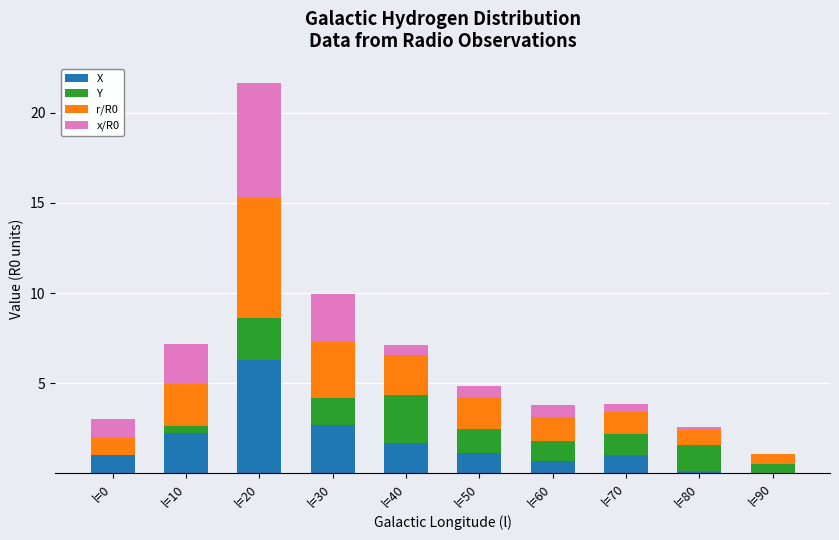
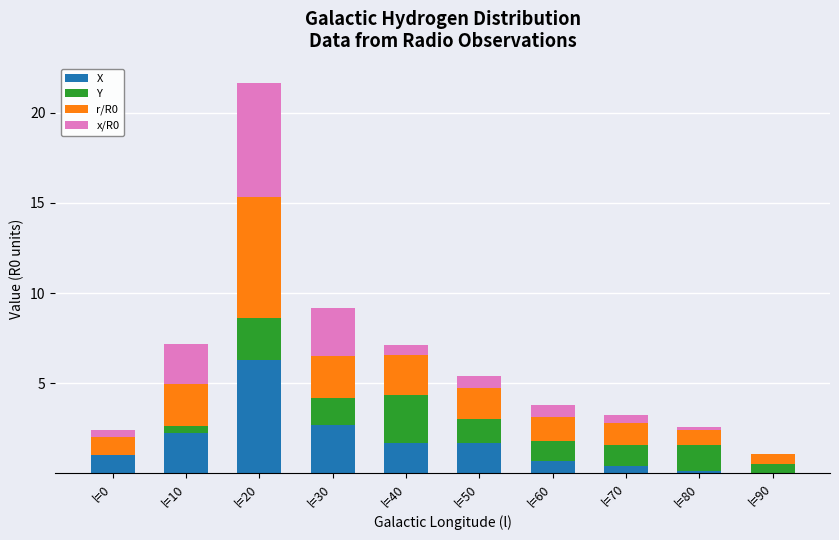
x/R0, l=0: 1.0 -> 0.4
r/R0, l=30: 3.1 -> 2.3
X, l=50: 1.1 -> 1.7
X, l=70: 1.0 -> 0.4
